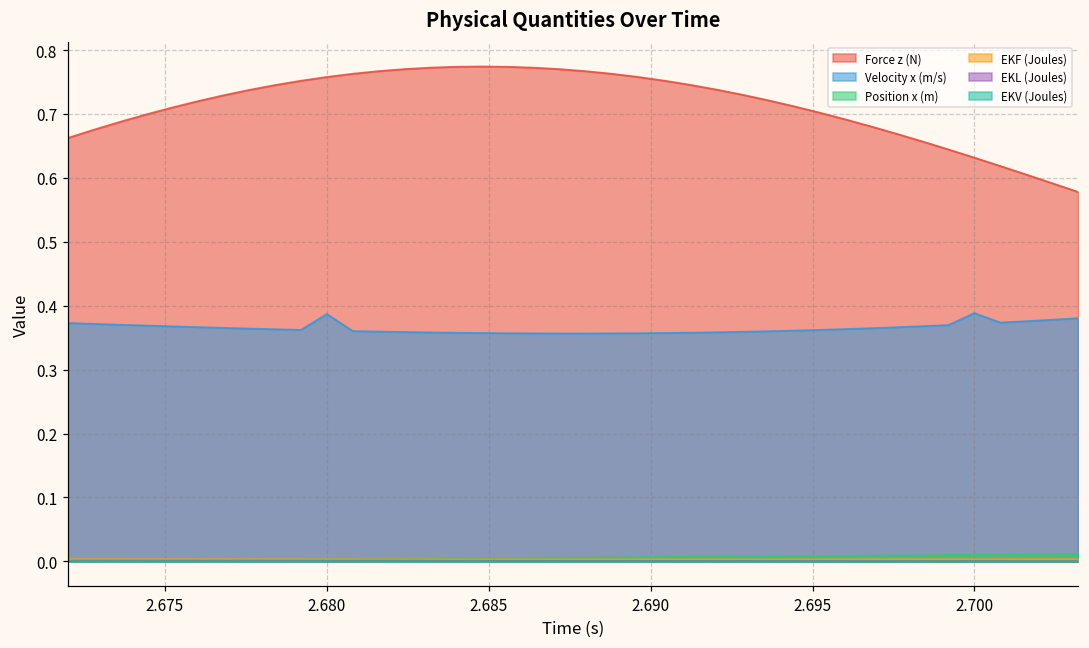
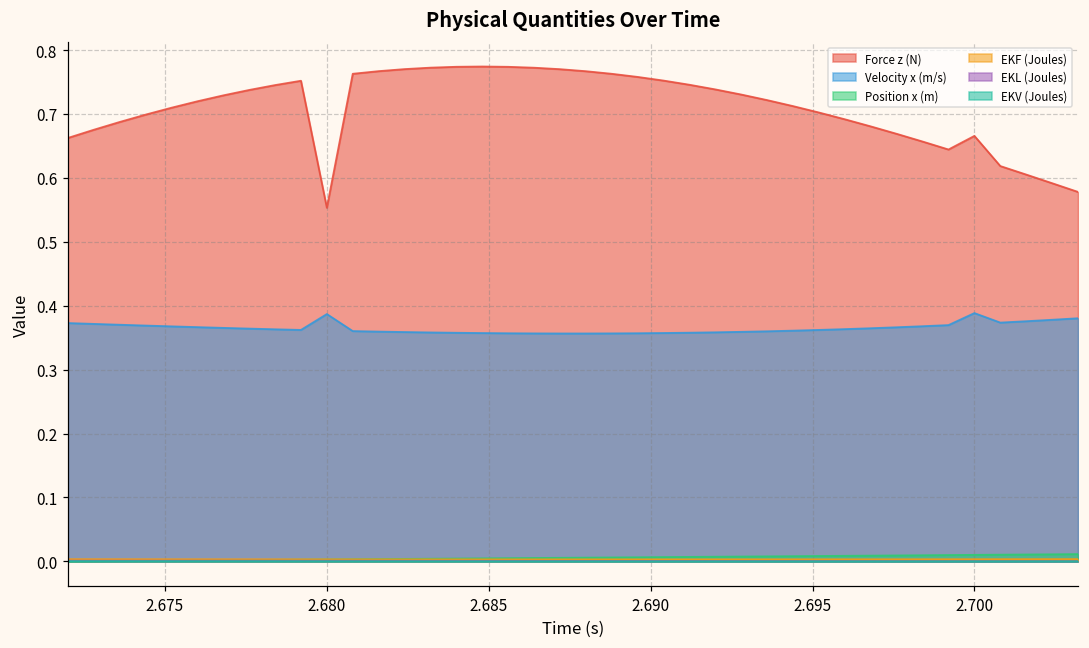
Force z (N), 2.680: 0.76 -> 0.55
Force z (N), 2.700: 0.63 -> 0.67
